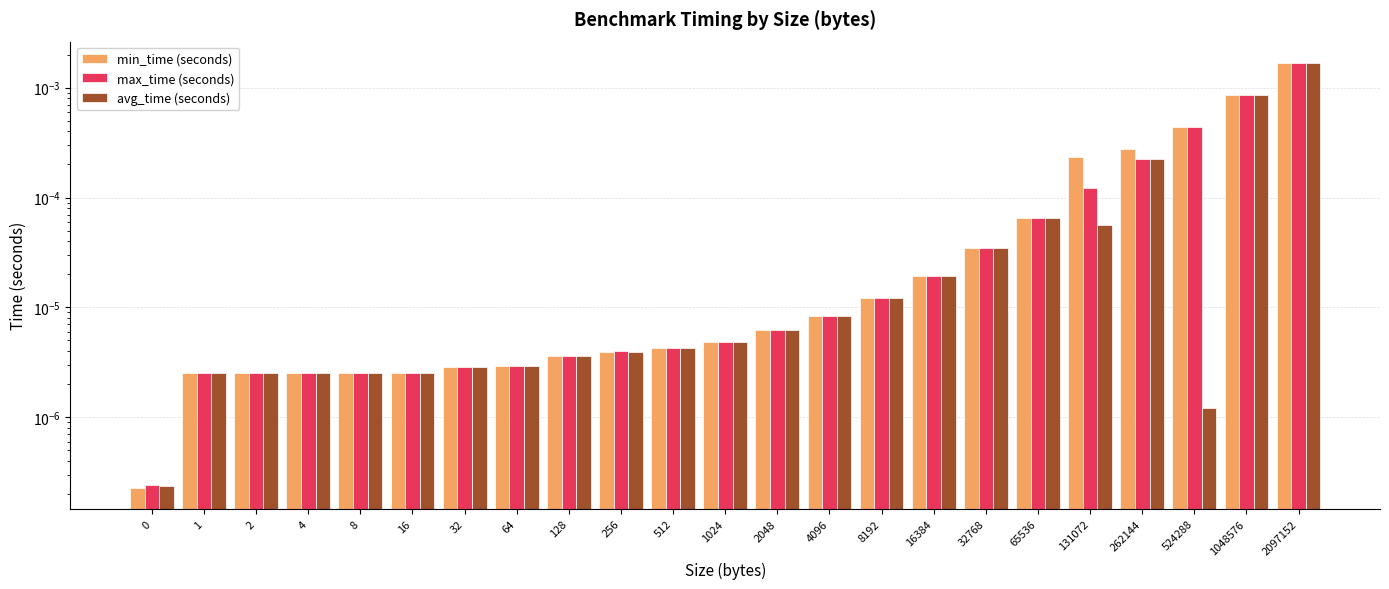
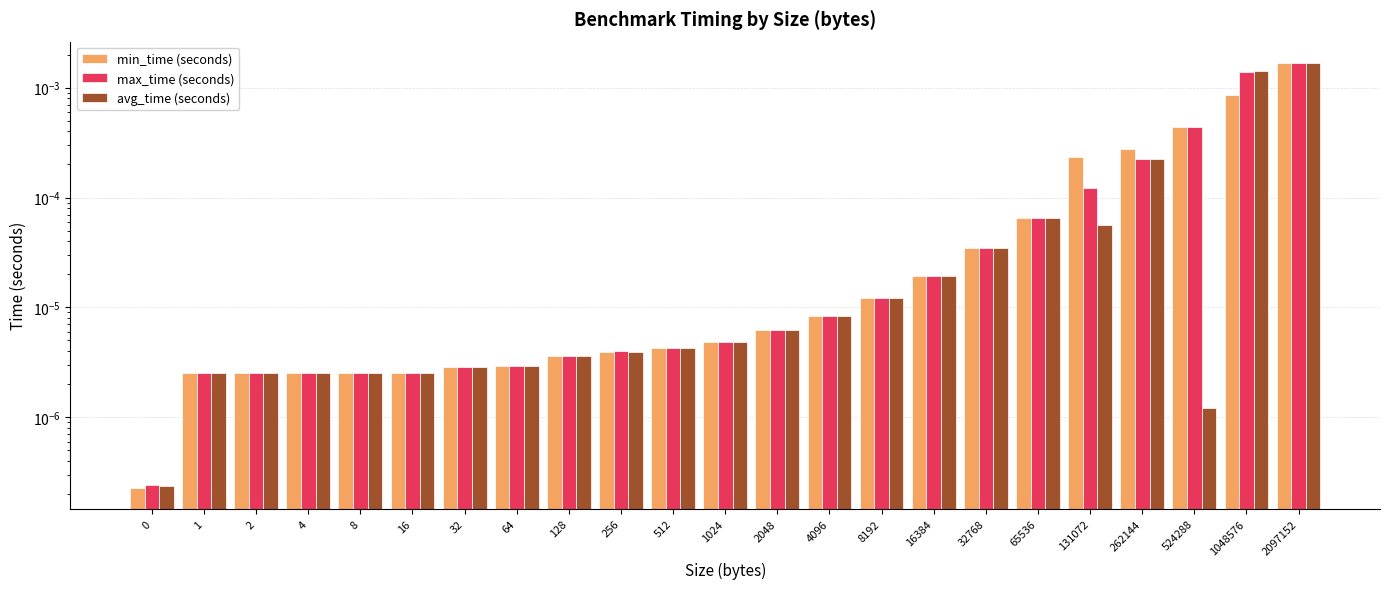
max_time (seconds), 1048576: 0.0009 -> 0.0014
avg_time (seconds), 1048576: 0.0009 -> 0.0014
